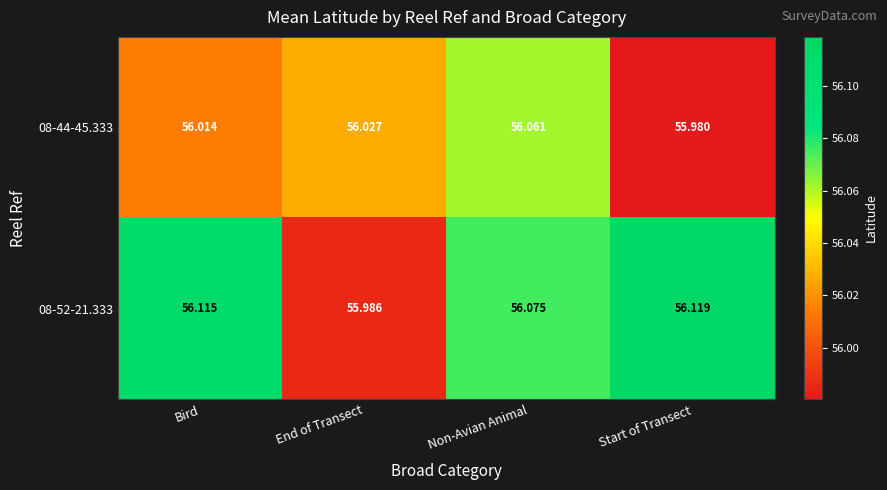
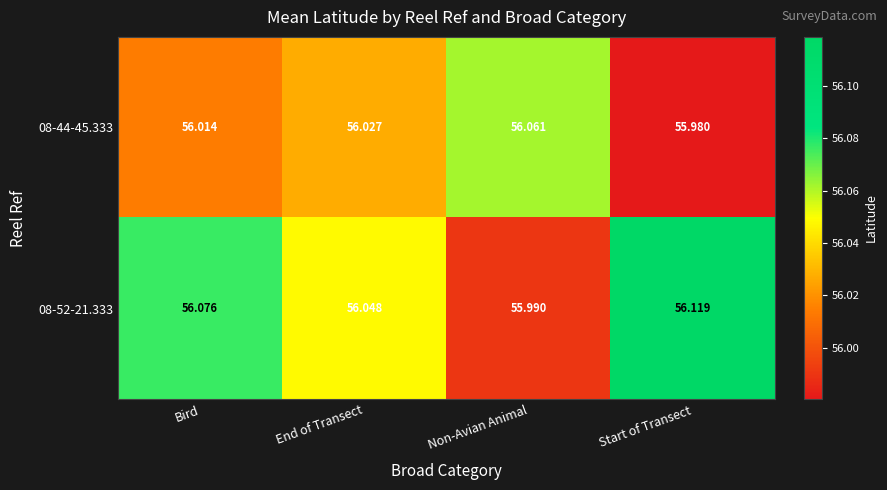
08-52-21.333, Bird: 56.115 -> 56.076
08-52-21.333, End of Transect: 55.986 -> 56.048
08-52-21.333, Non-Avian Animal: 56.075 -> 55.990
